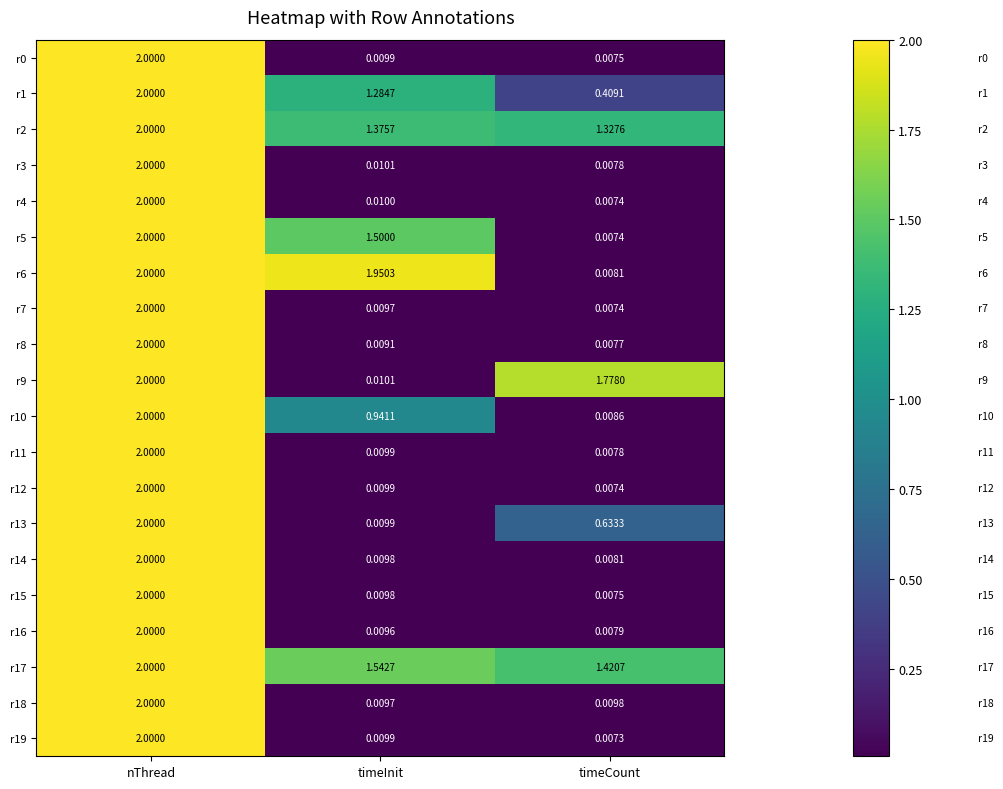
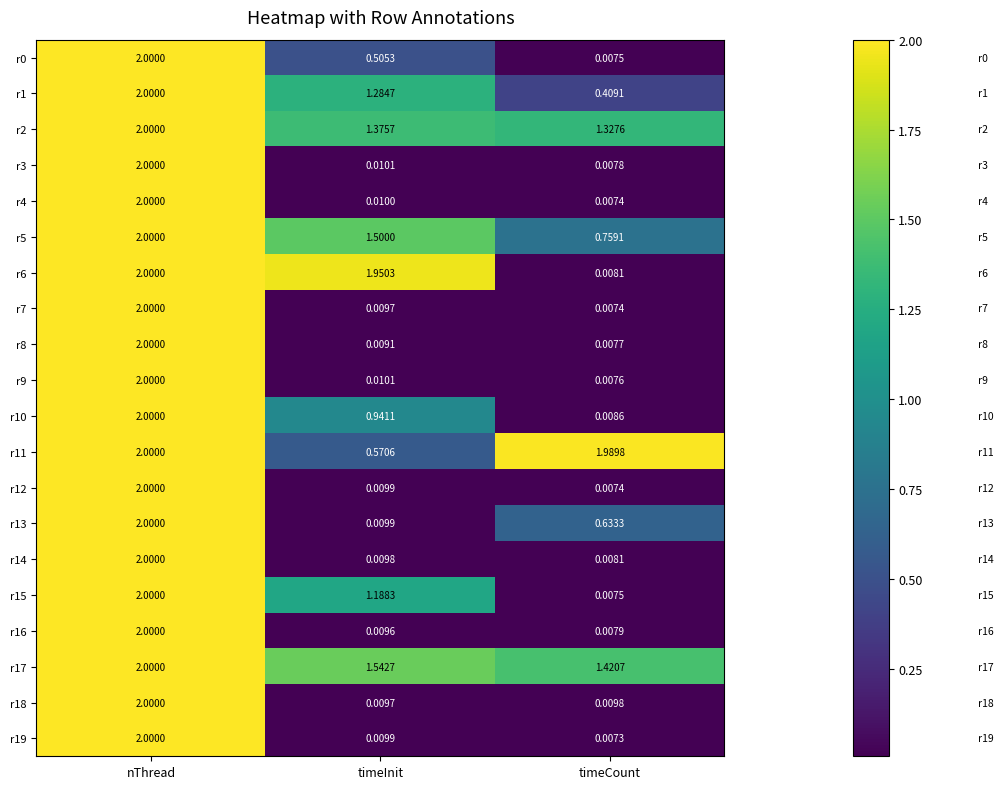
r0, timeInit: 0.0099 -> 0.5053
r5, timeCount: 0.0074 -> 0.7591
r9, timeCount: 1.7780 -> 0.0076
r11, timeInit: 0.0099 -> 0.5706
r11, timeCount: 0.0078 -> 1.9898
r15, timeInit: 0.0098 -> 1.1883
